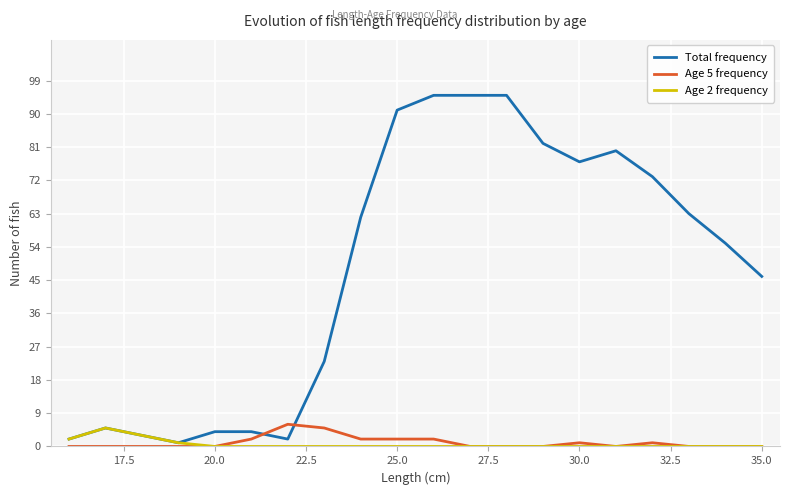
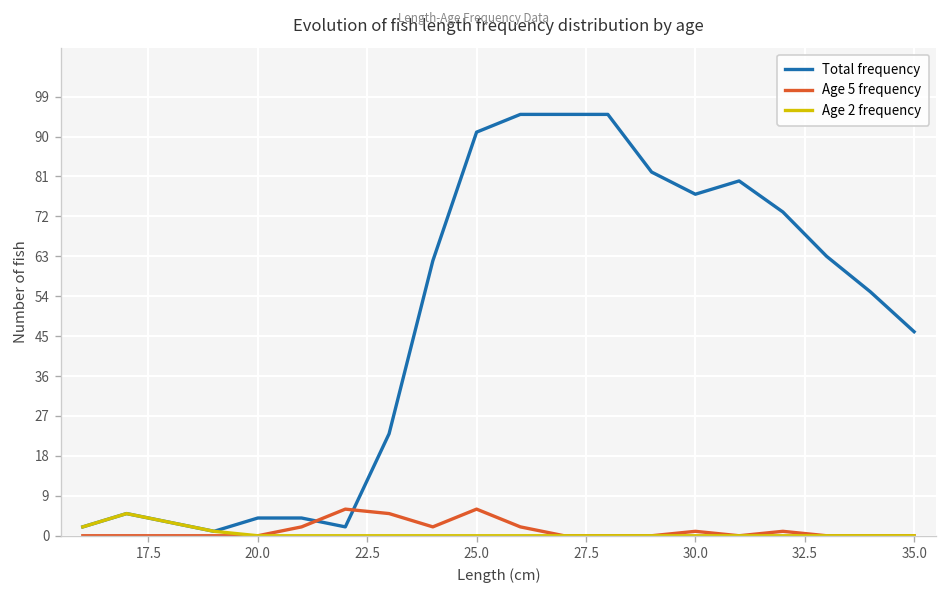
Age 5 frequency, 25.0: 2 -> 6
